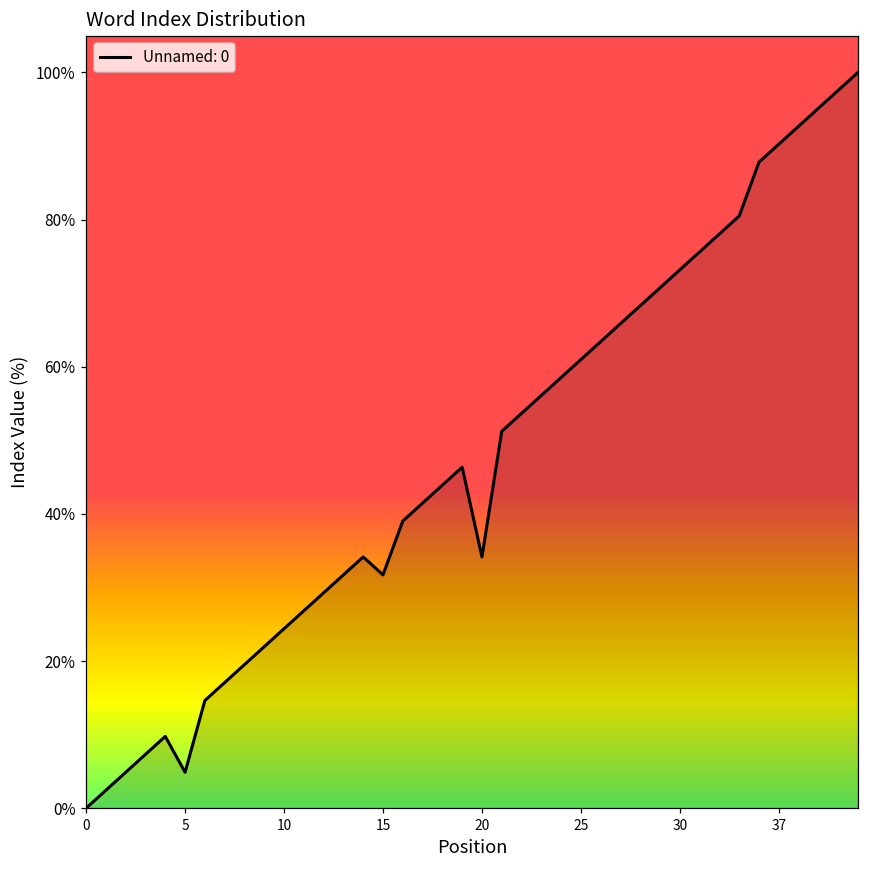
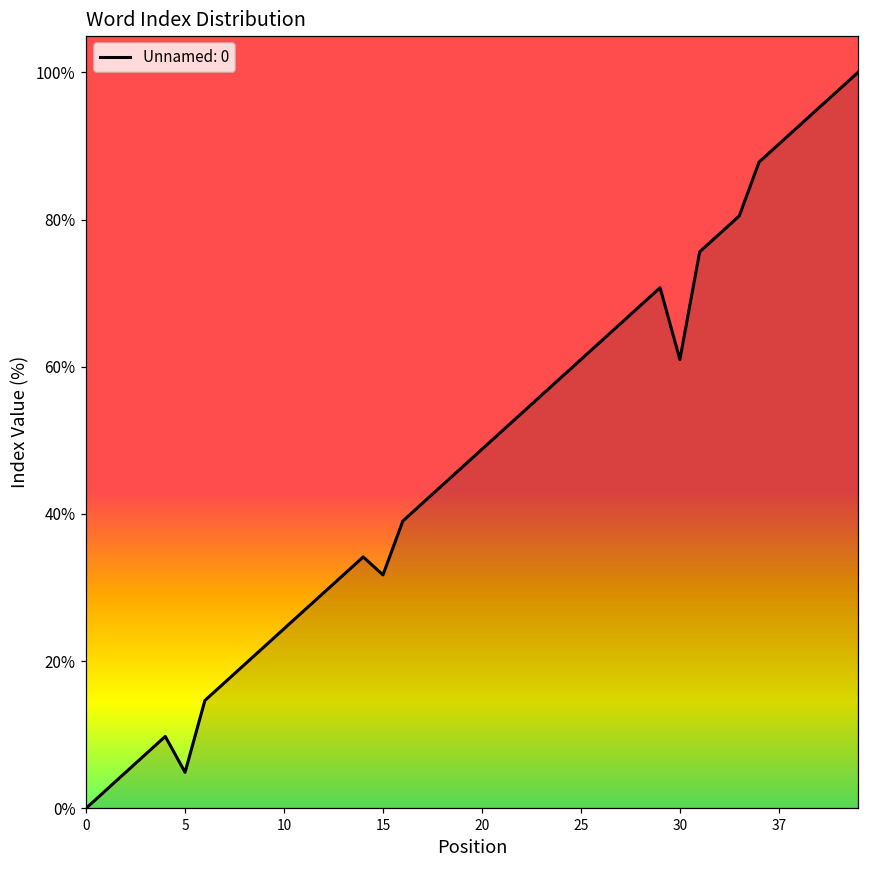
20: 34% -> 49%
30: 73% -> 61%
